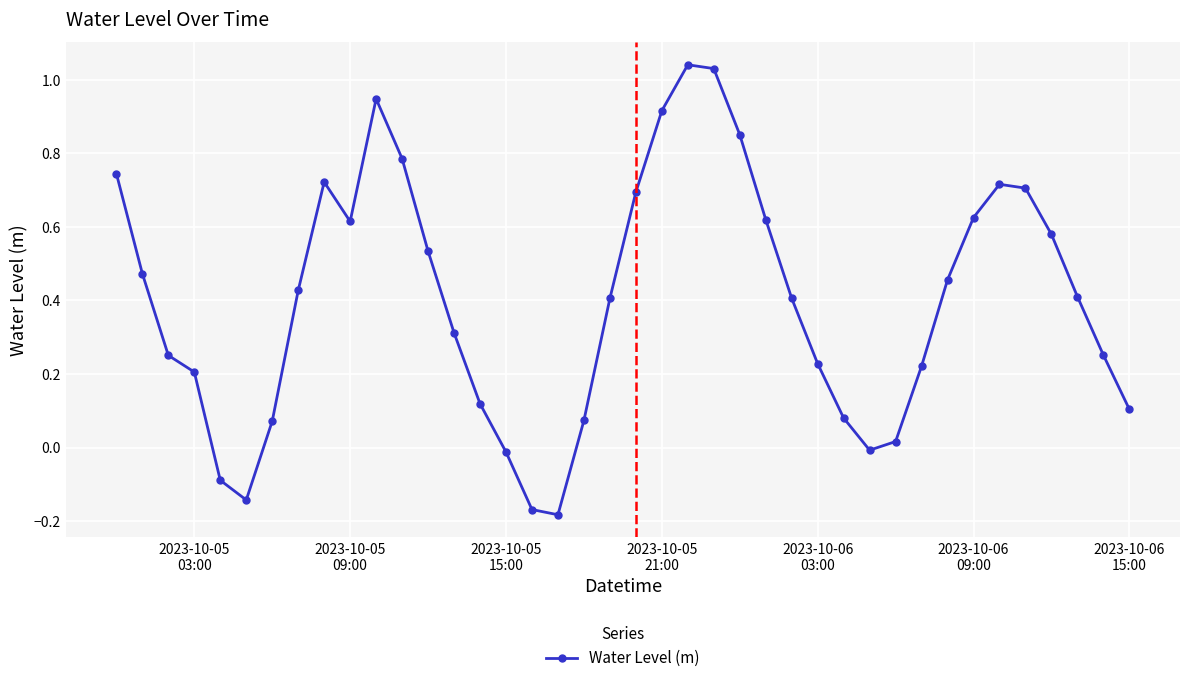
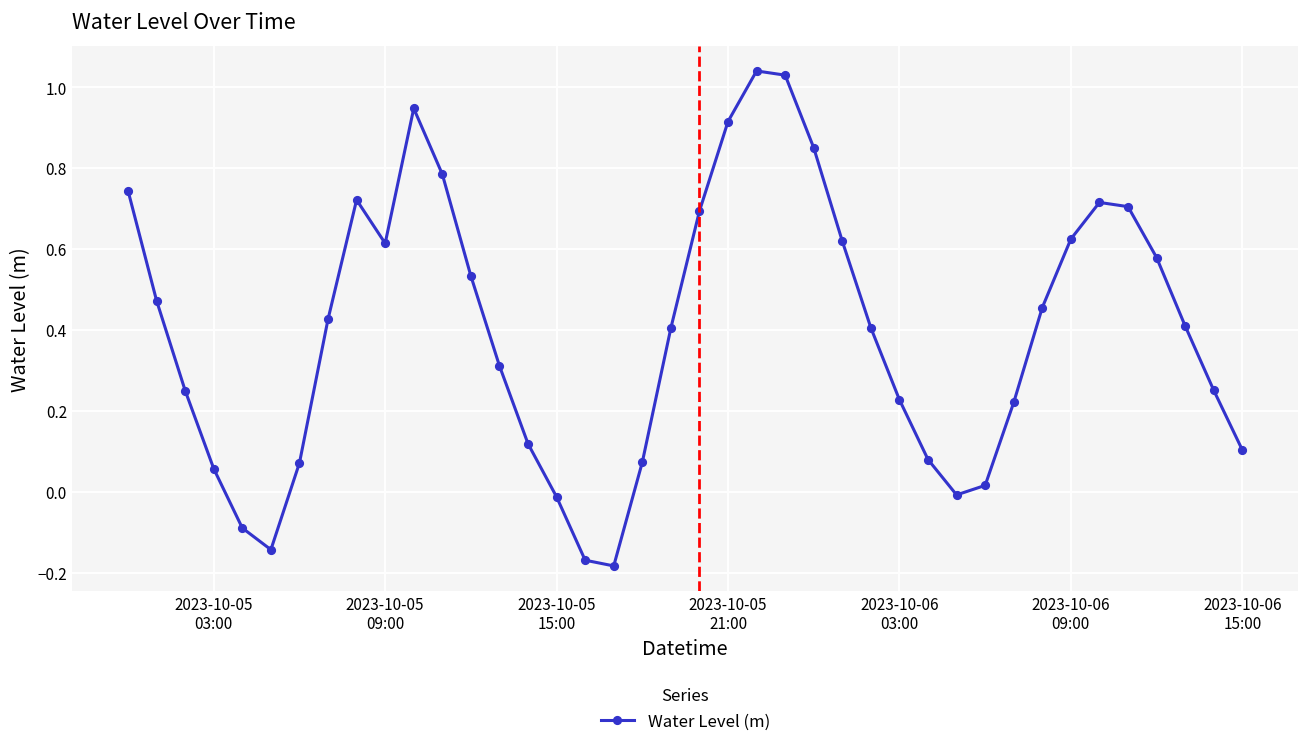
2023-10-05 03:00: 0.21 -> 0.06
